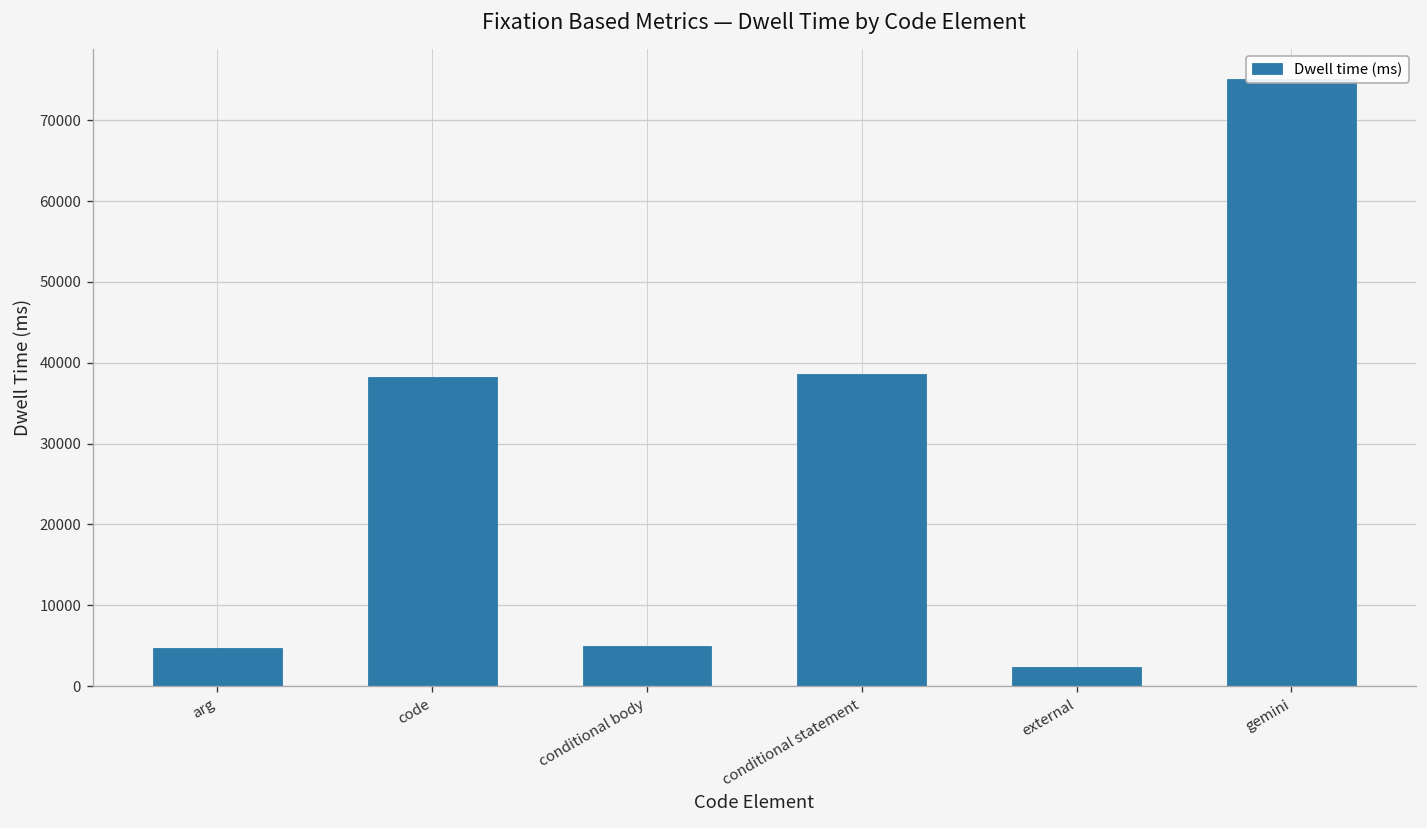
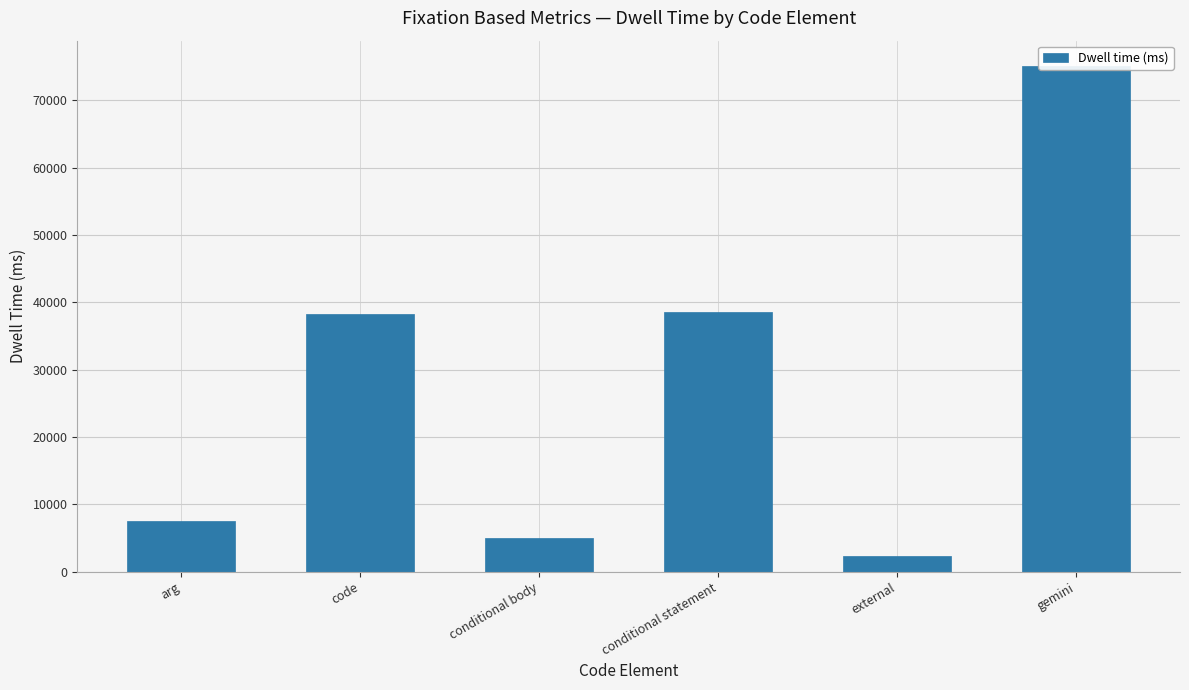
arg: 5000 -> 8000
